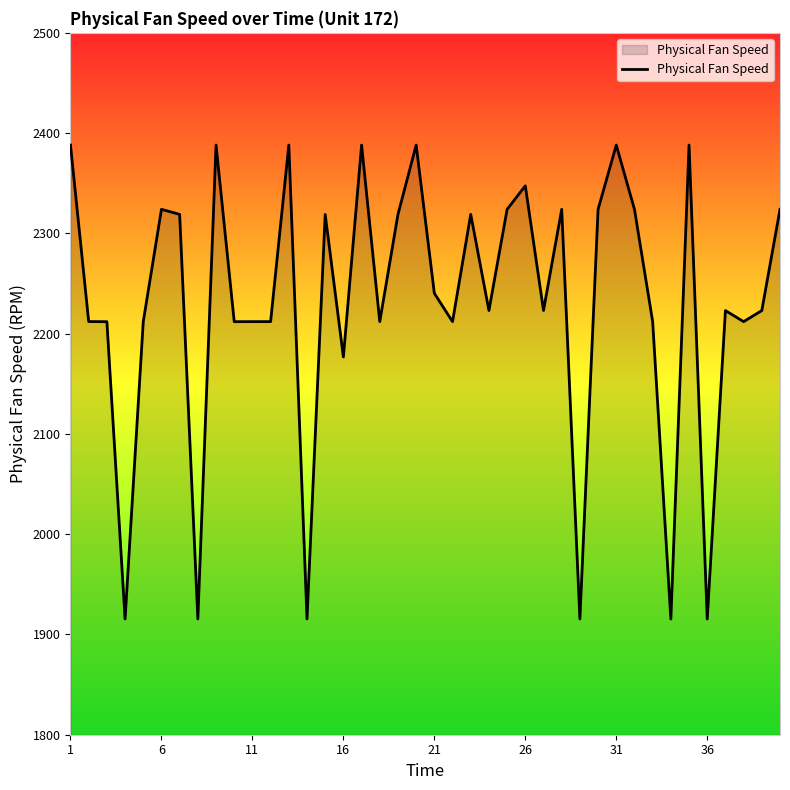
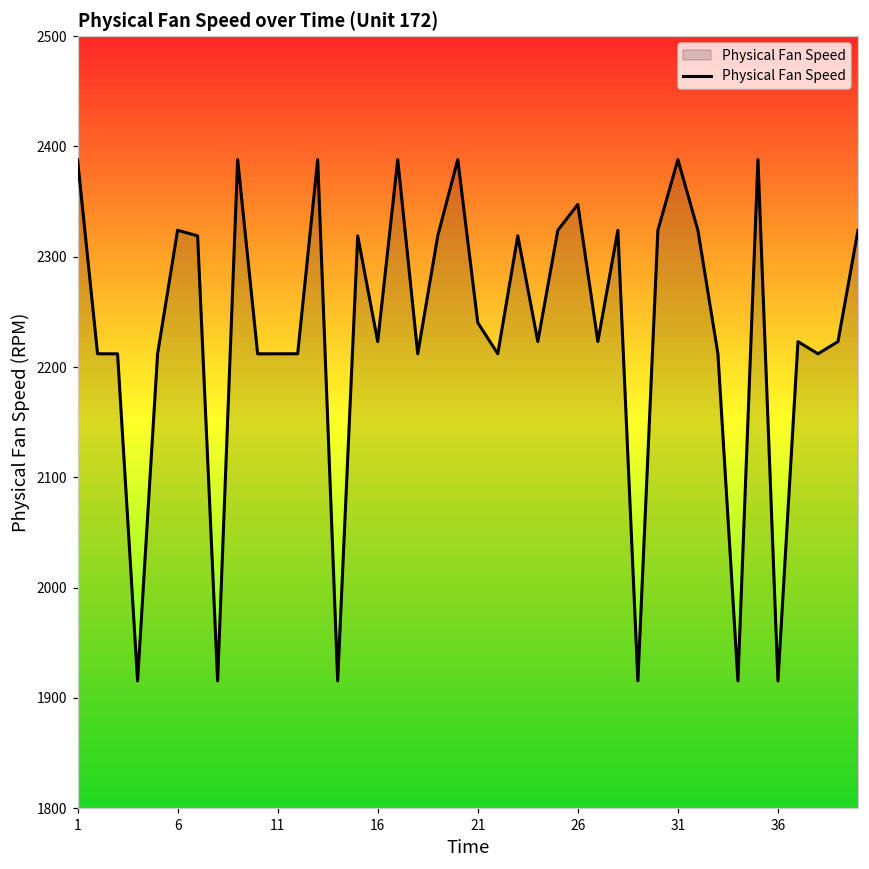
16: 2177 -> 2223
